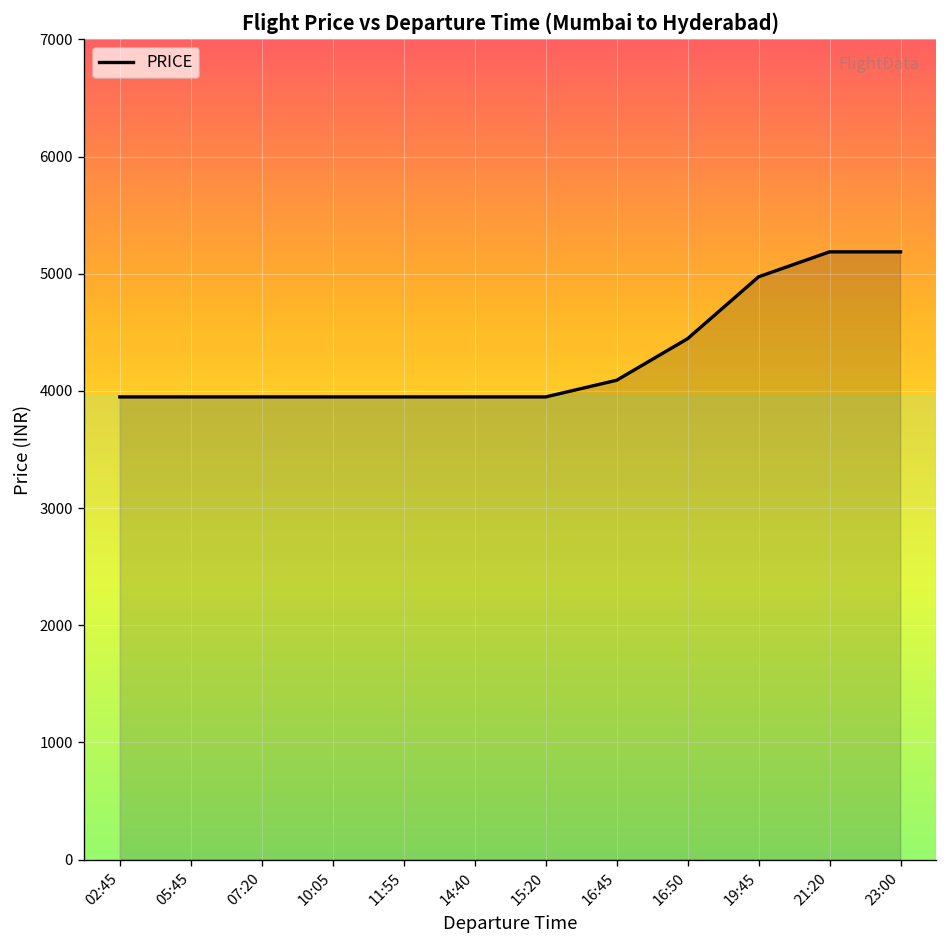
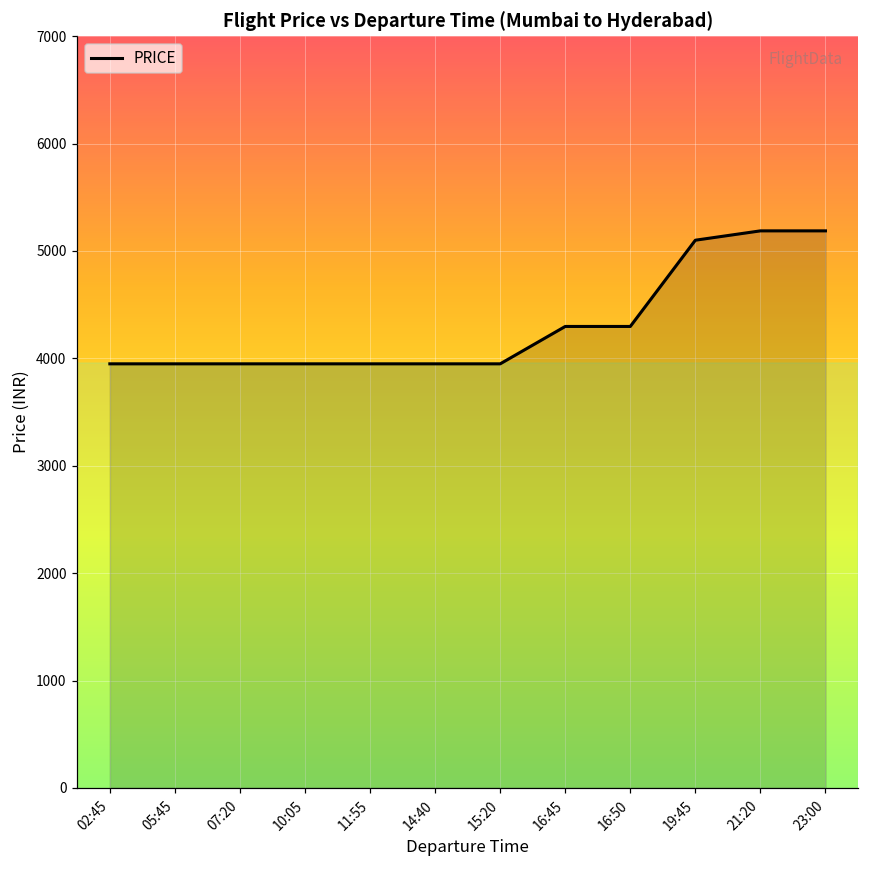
16:45: 4100 -> 4300
16:50: 4400 -> 4300
19:45: 5000 -> 5100
